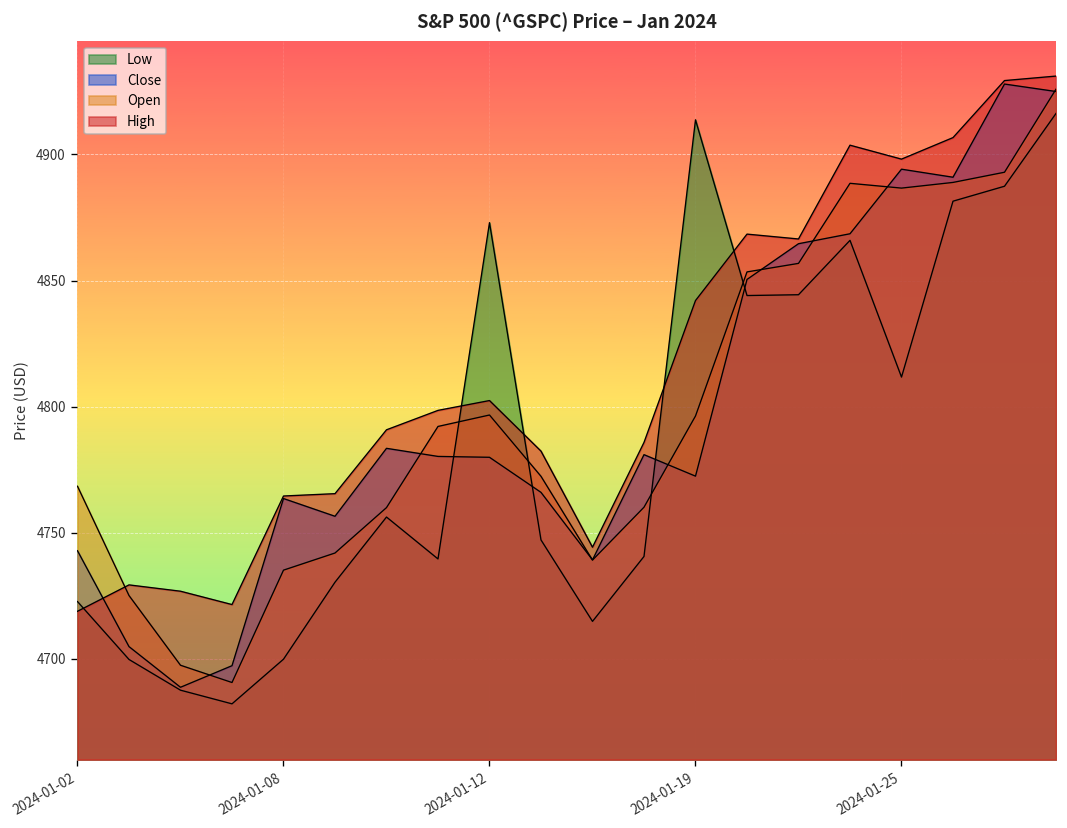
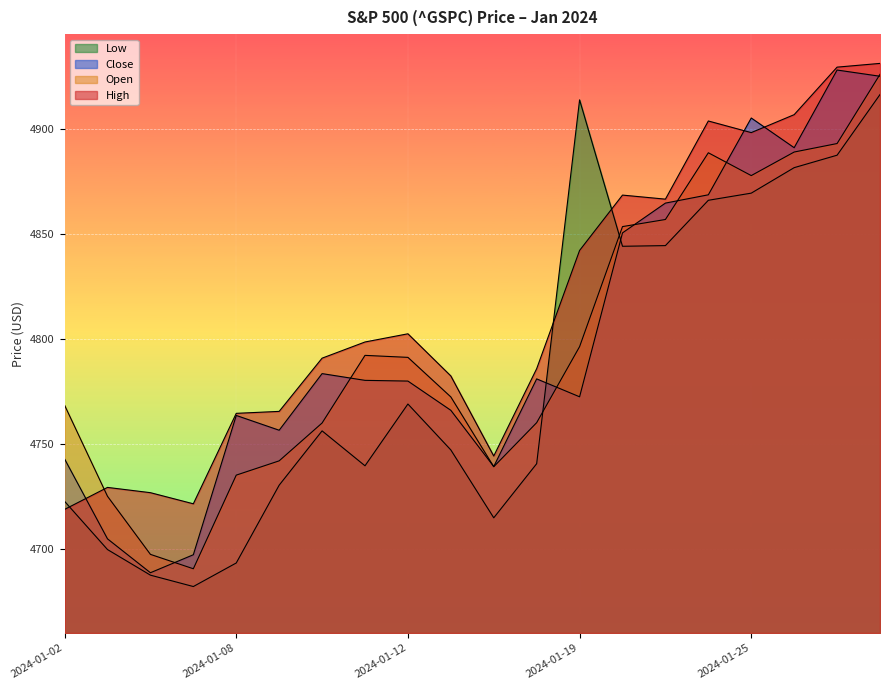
Low, 2024-01-08: 4700 -> 4693
Low, 2024-01-12: 4873 -> 4769
Open, 2024-01-12: 4797 -> 4791
Low, 2024-01-25: 4812 -> 4869
Close, 2024-01-25: 4894 -> 4905
Open, 2024-01-25: 4887 -> 4878
